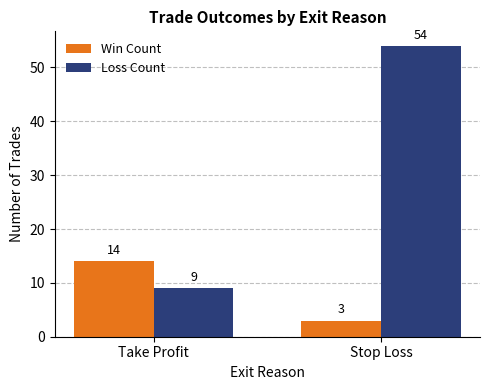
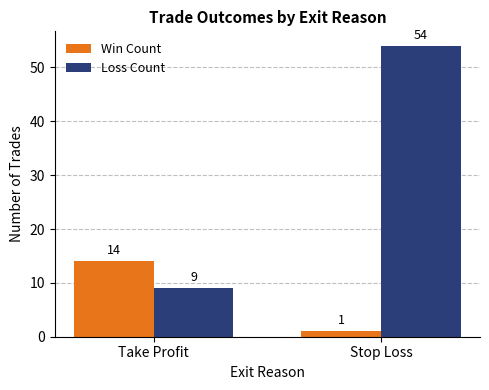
Win Count, Stop Loss: 3 -> 1
